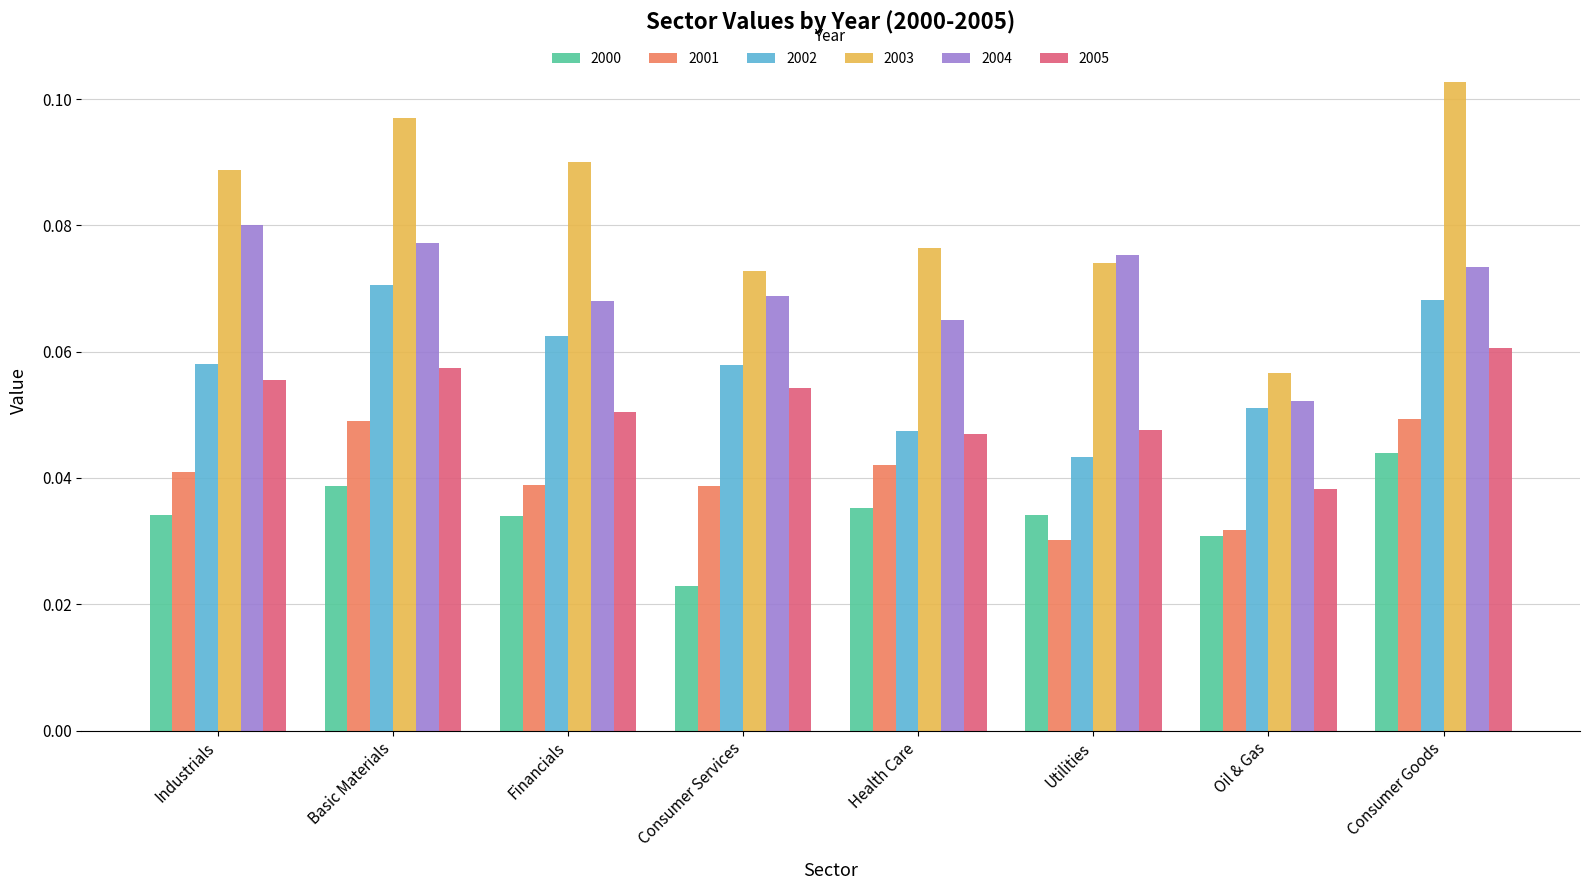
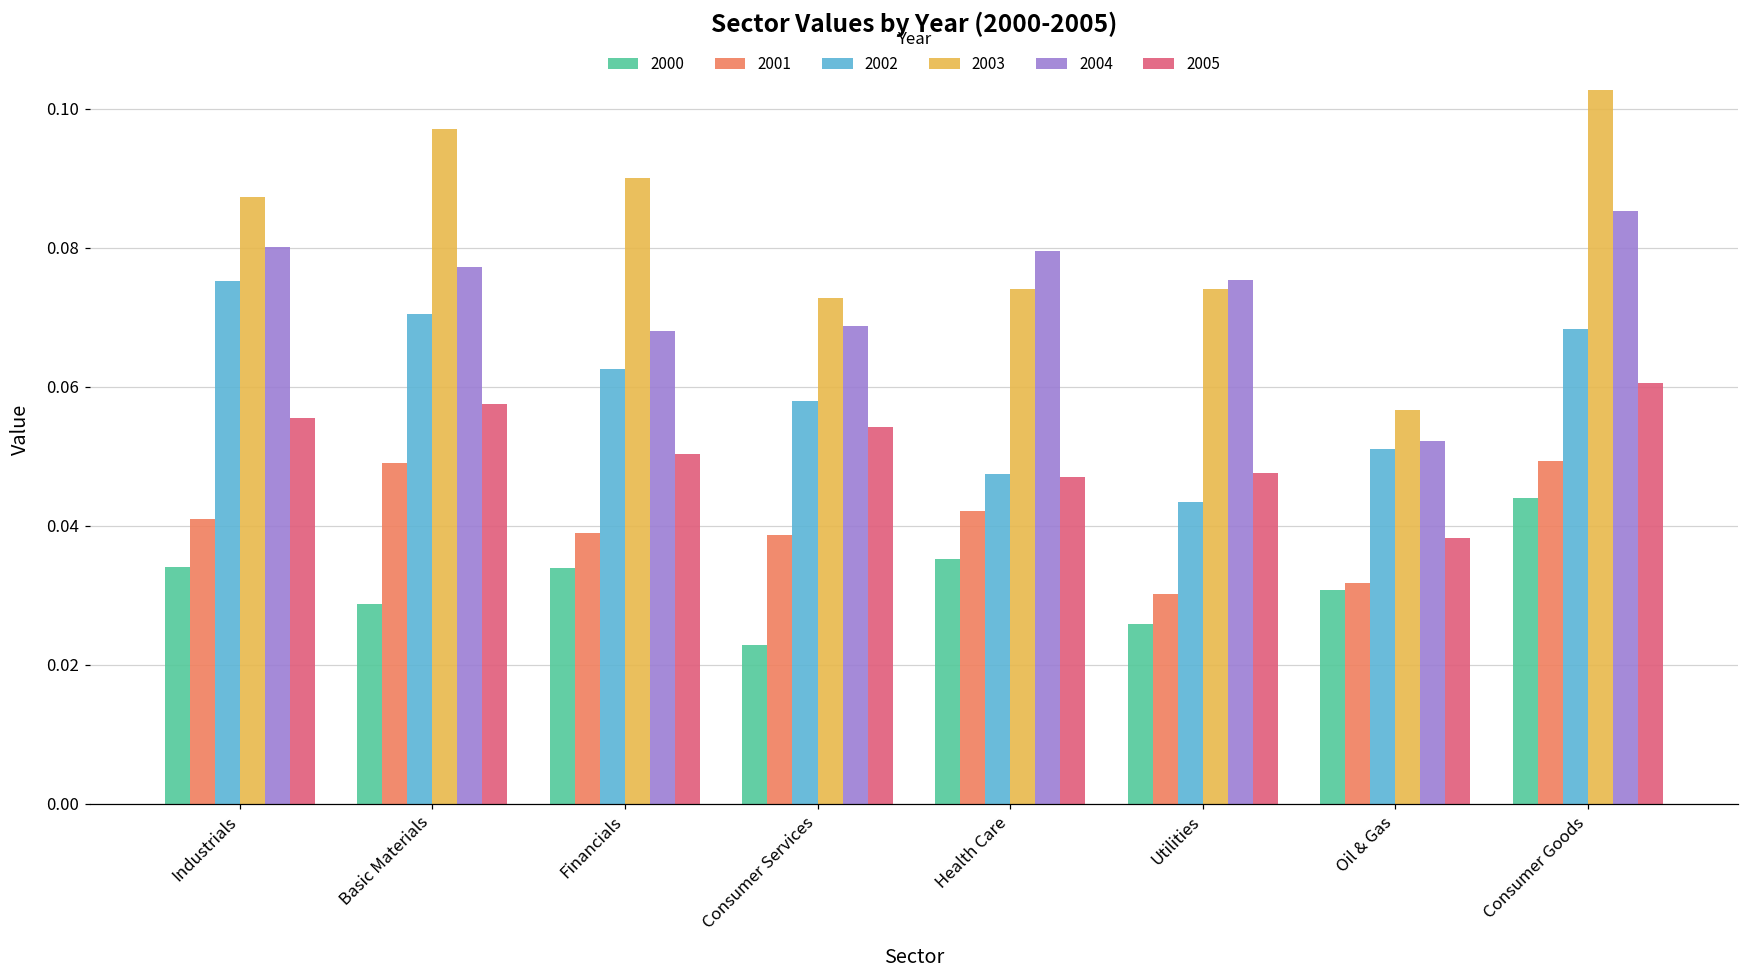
2002, Industrials: 0.058 -> 0.075
2003, Industrials: 0.089 -> 0.087
2000, Basic Materials: 0.039 -> 0.029
2003, Health Care: 0.076 -> 0.074
2004, Health Care: 0.065 -> 0.080
2000, Utilities: 0.034 -> 0.026
2004, Consumer Goods: 0.073 -> 0.085
